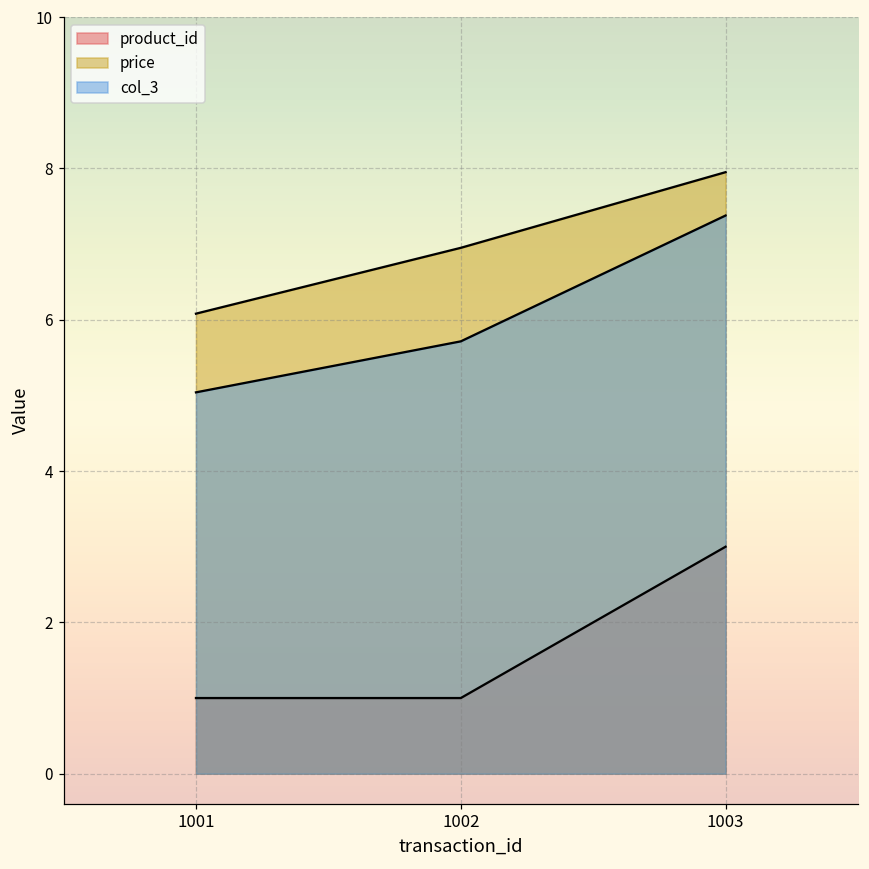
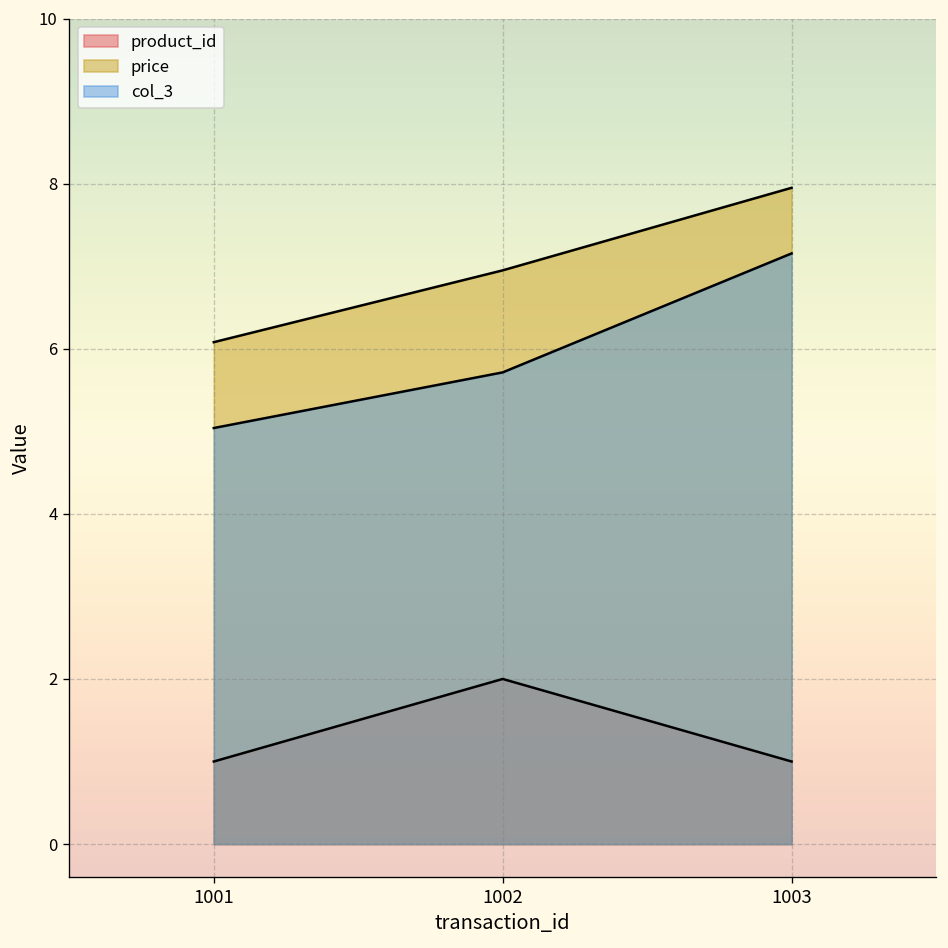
product_id, 1002: 1 -> 2
product_id, 1003: 3 -> 1
col_3, 1003: 7.4 -> 7.2
